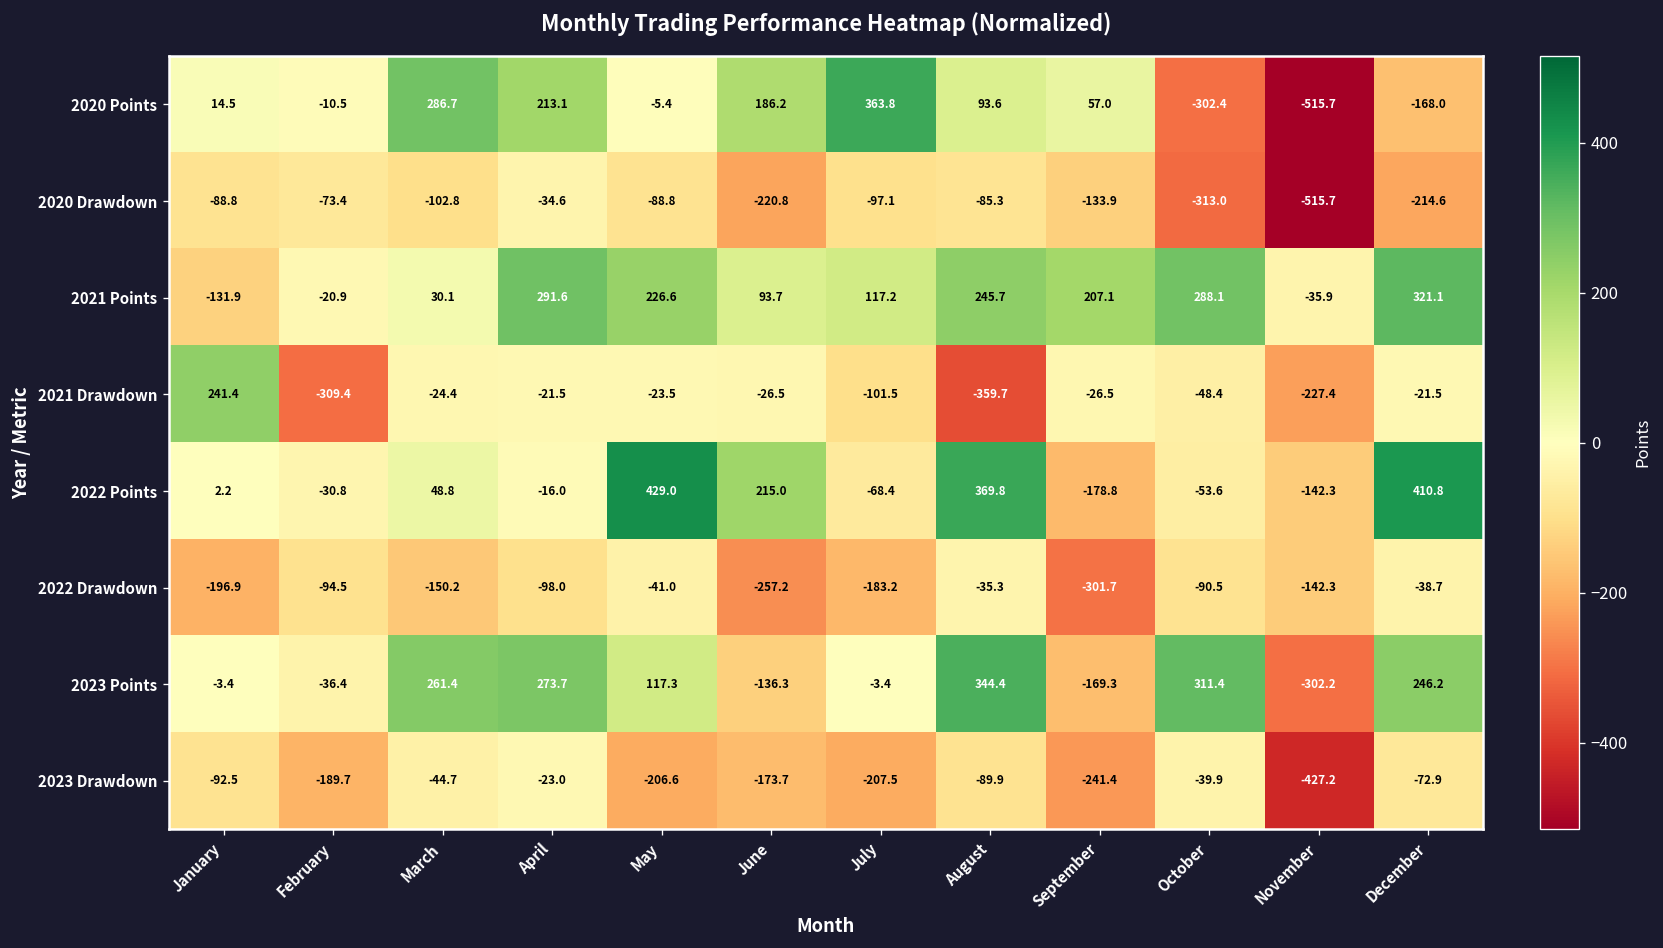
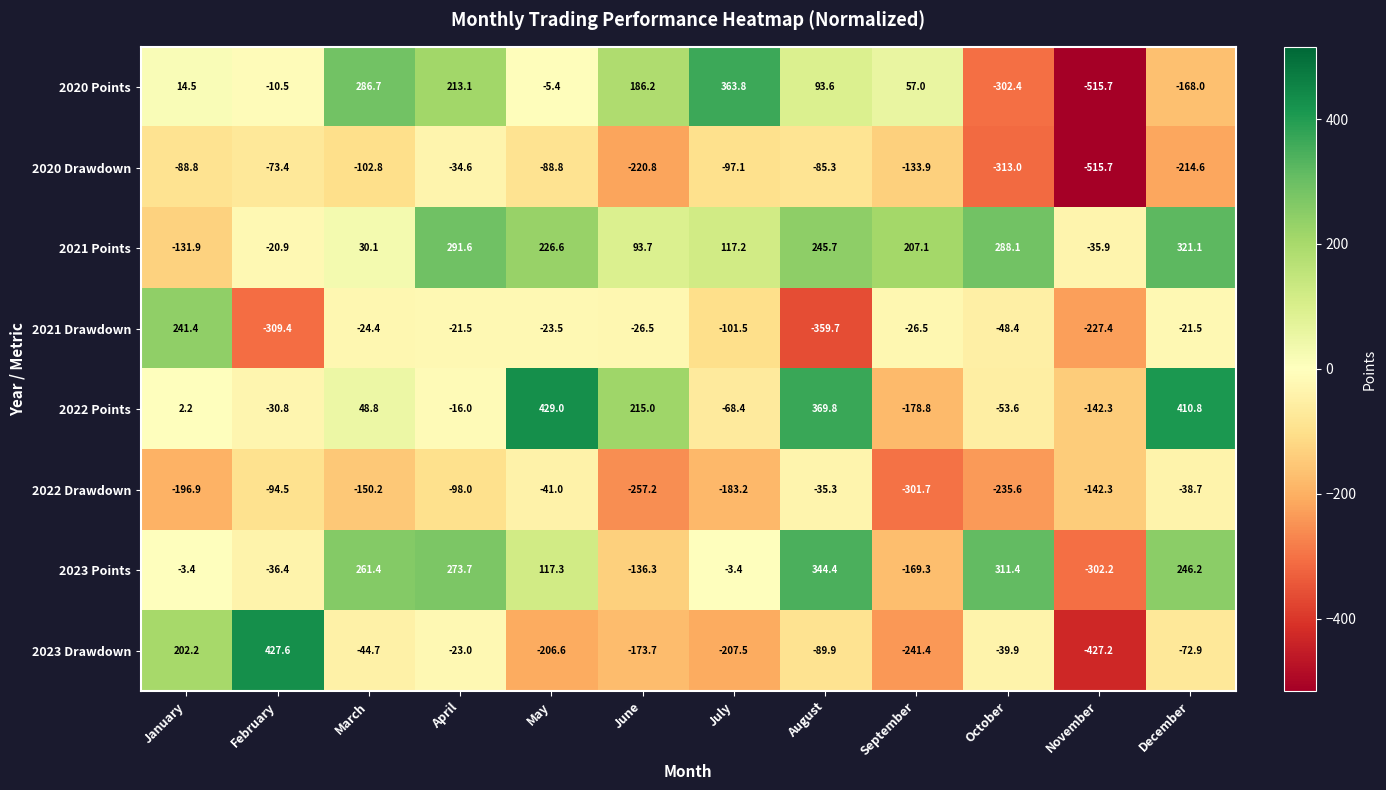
2022 Drawdown, October: -90.5 -> -235.6
2023 Drawdown, January: -92.5 -> 202.2
2023 Drawdown, February: -189.7 -> 427.6
